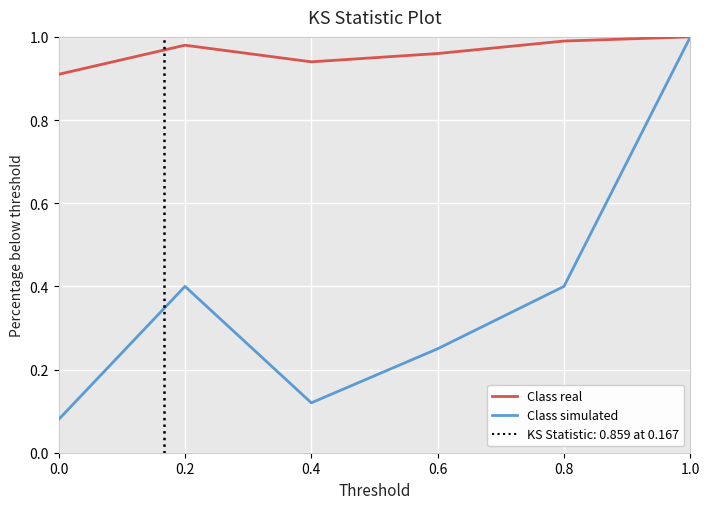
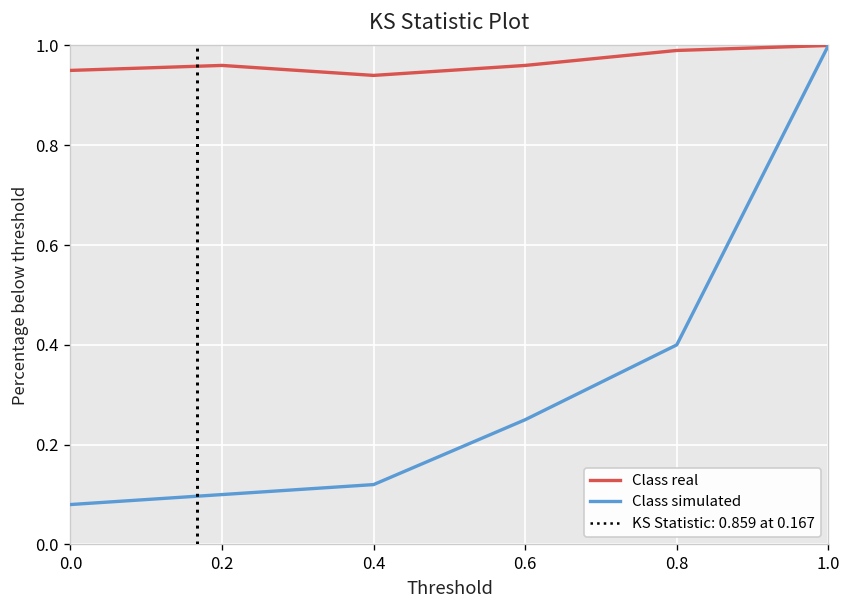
Class real, 0.0: 0.91 -> 0.95
Class real, 0.2: 0.98 -> 0.96
Class simulated, 0.2: 0.4 -> 0.1
